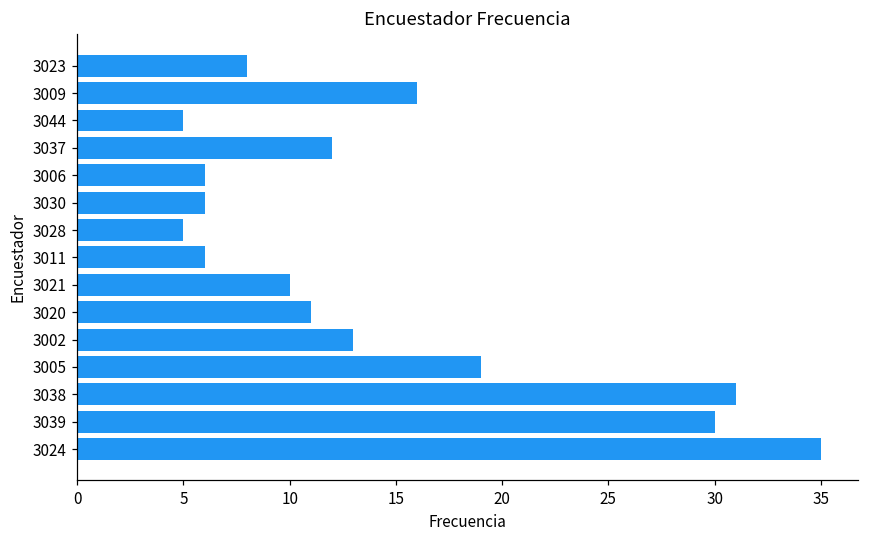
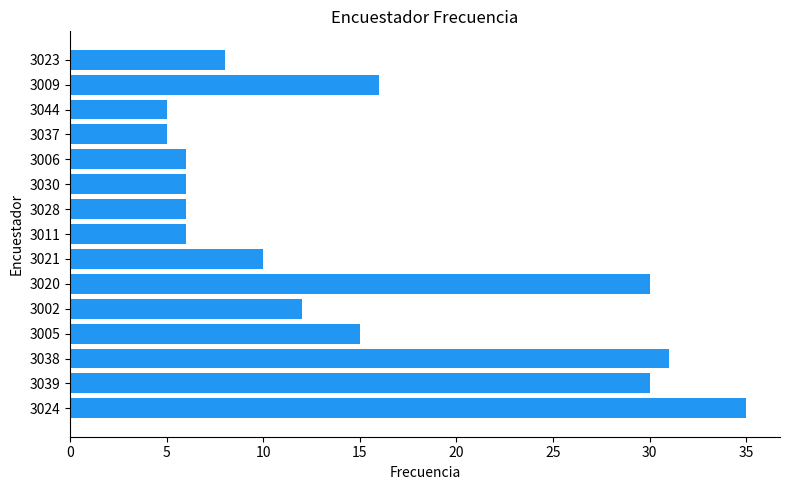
3037: 12 -> 5
3028: 5 -> 6
3020: 11 -> 30
3002: 13 -> 12
3005: 19 -> 15
